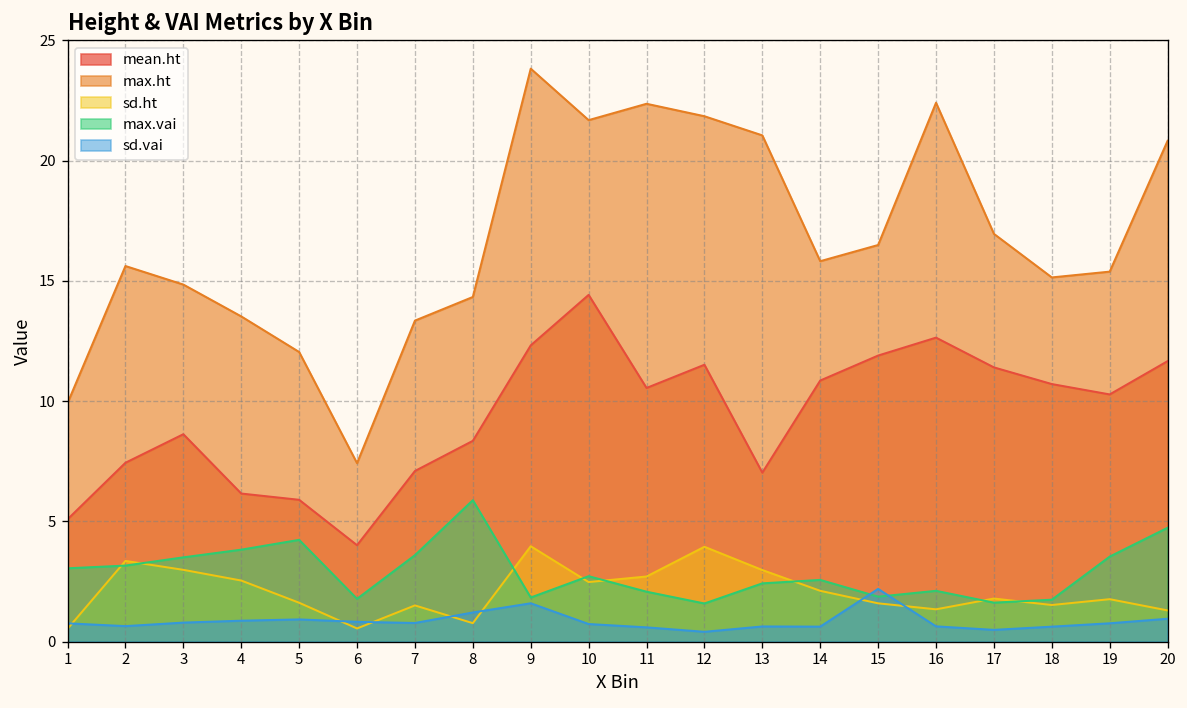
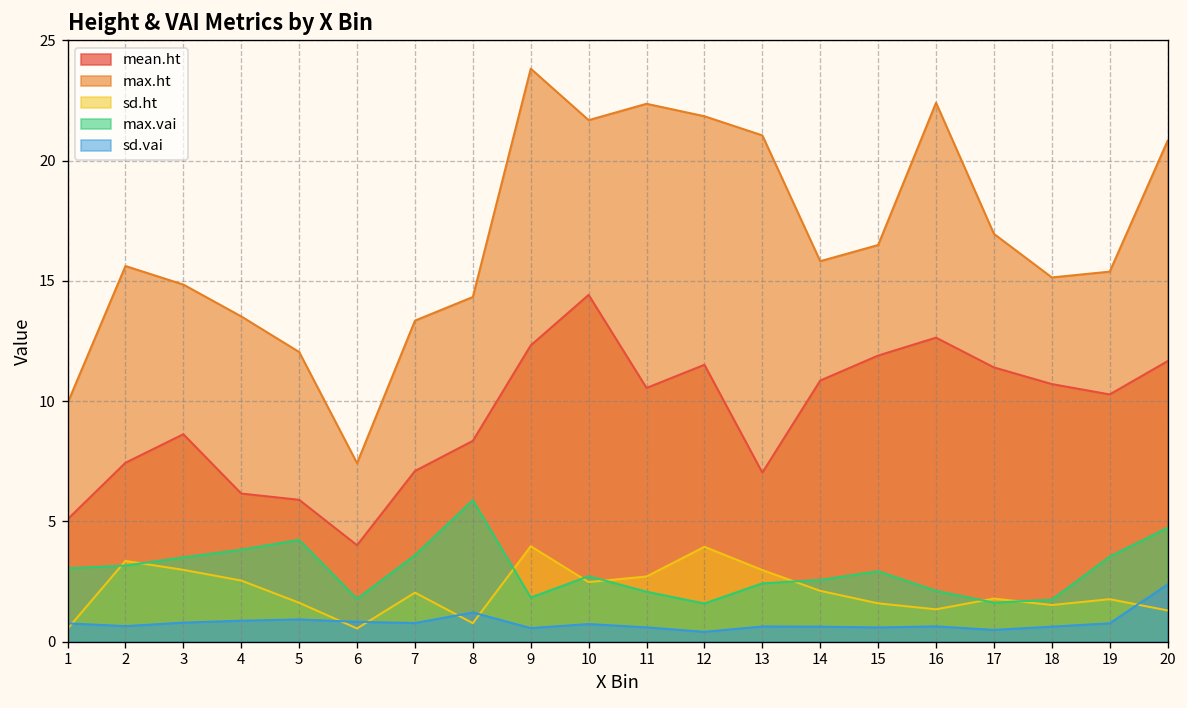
sd.ht, 7: 1.5 -> 2.0
sd.vai, 9: 1.6 -> 0.6
max.vai, 15: 1.9 -> 2.9
sd.vai, 15: 2.2 -> 0.6
sd.vai, 20: 1.0 -> 2.4
